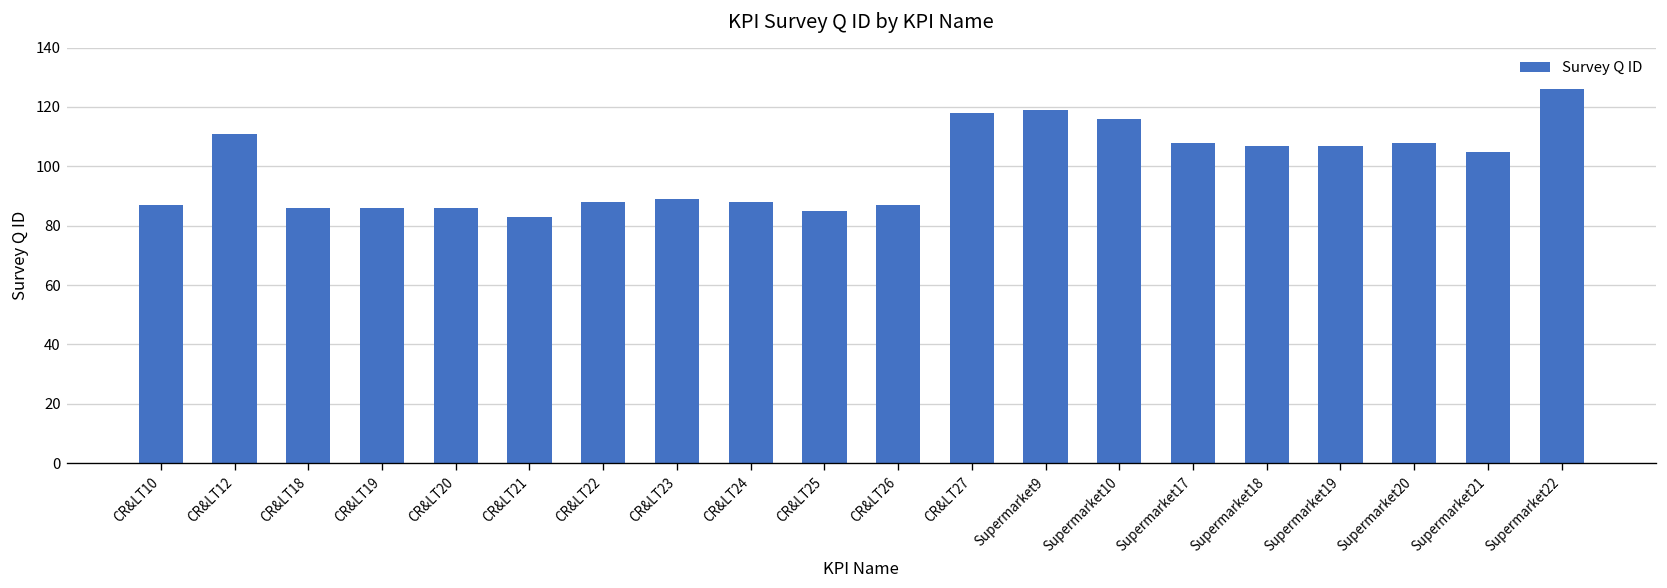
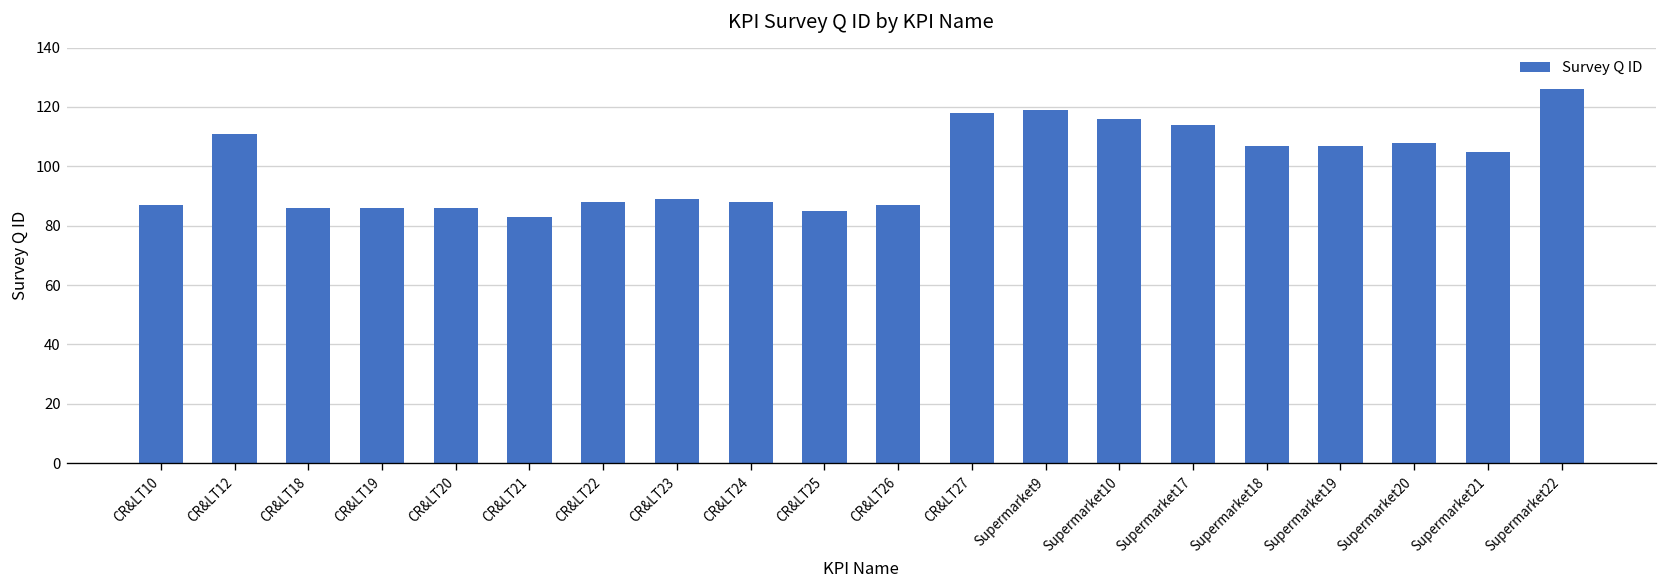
Supermarket17: 108 -> 114
